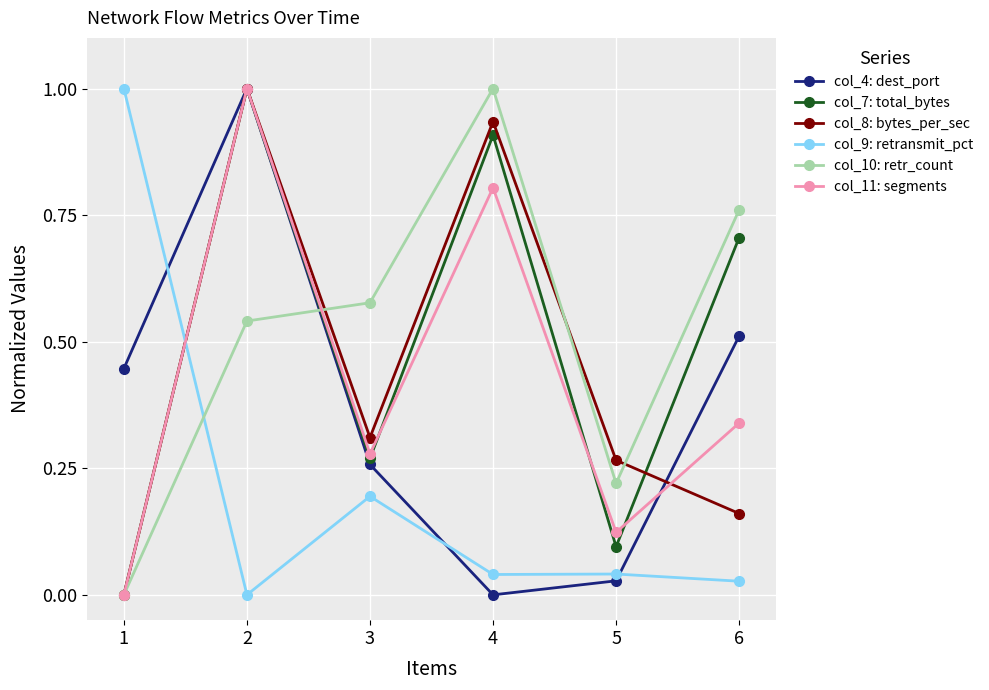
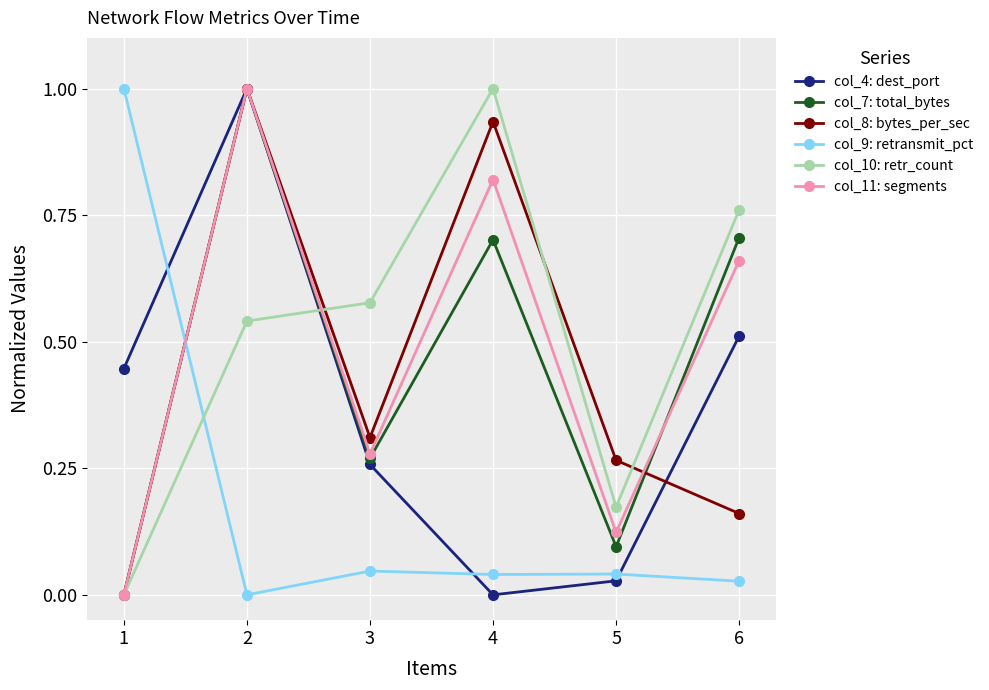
col_9: retransmit_pct, 3: 0.19 -> 0.05
col_7: total_bytes, 4: 0.91 -> 0.70
col_11: segments, 4: 0.80 -> 0.82
col_10: retr_count, 5: 0.22 -> 0.17
col_11: segments, 6: 0.34 -> 0.66
